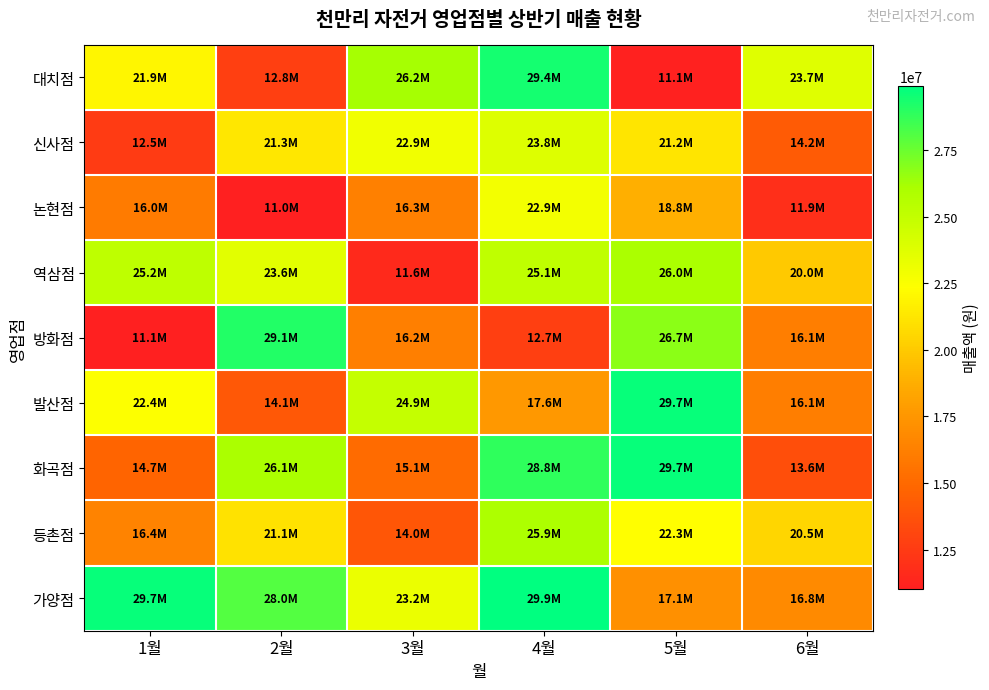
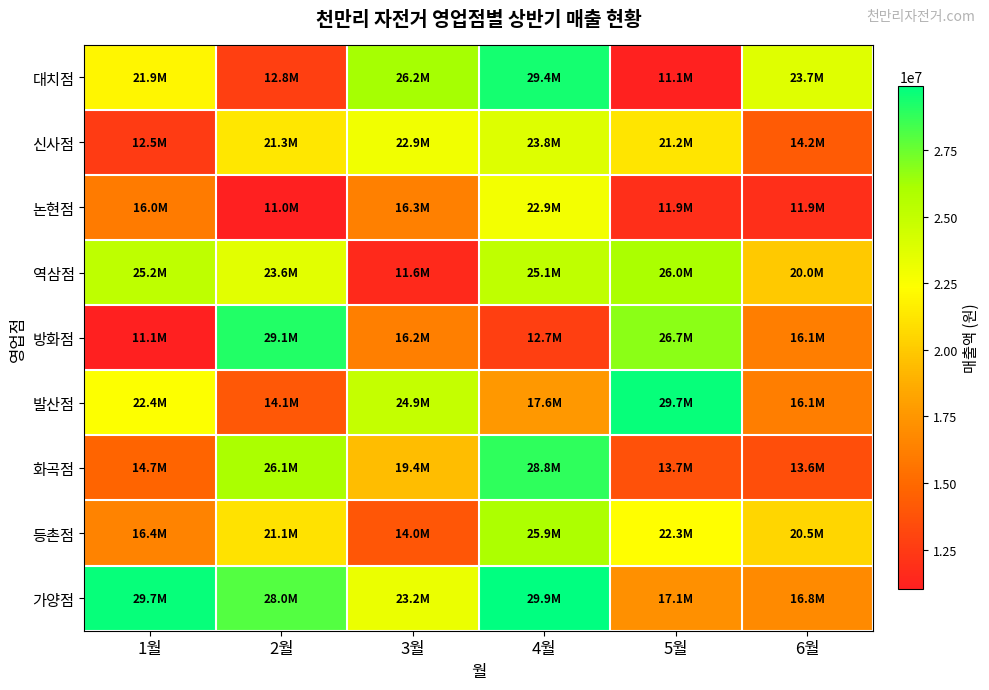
논현점, 5월: 18.8M -> 11.9M
화곡점, 3월: 15.1M -> 19.4M
화곡점, 5월: 29.7M -> 13.7M
